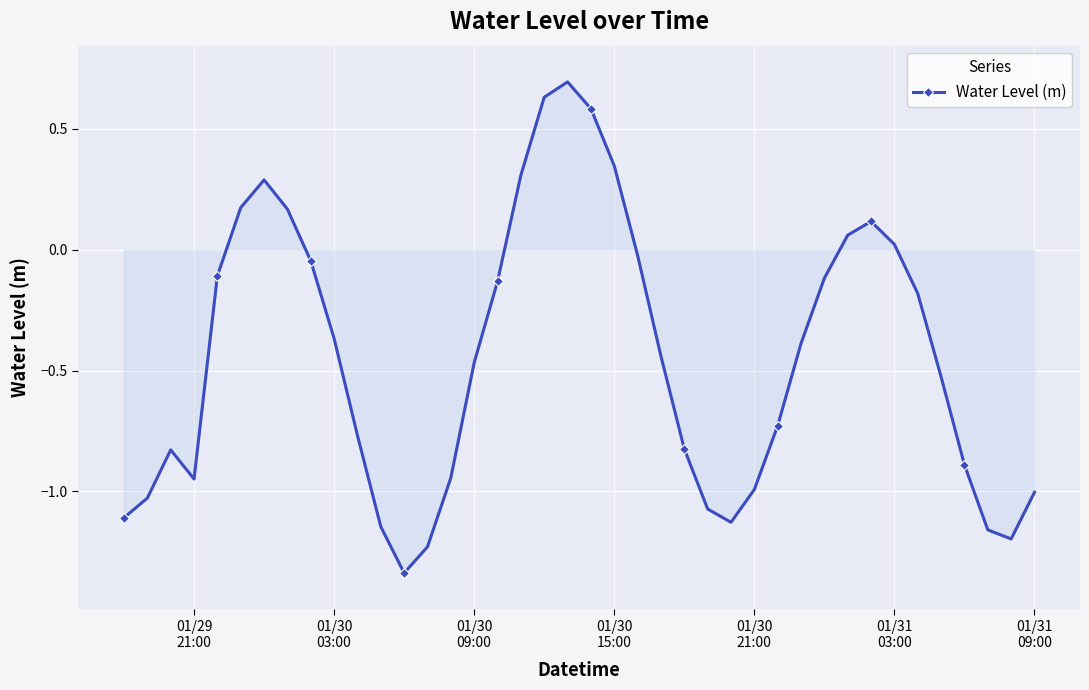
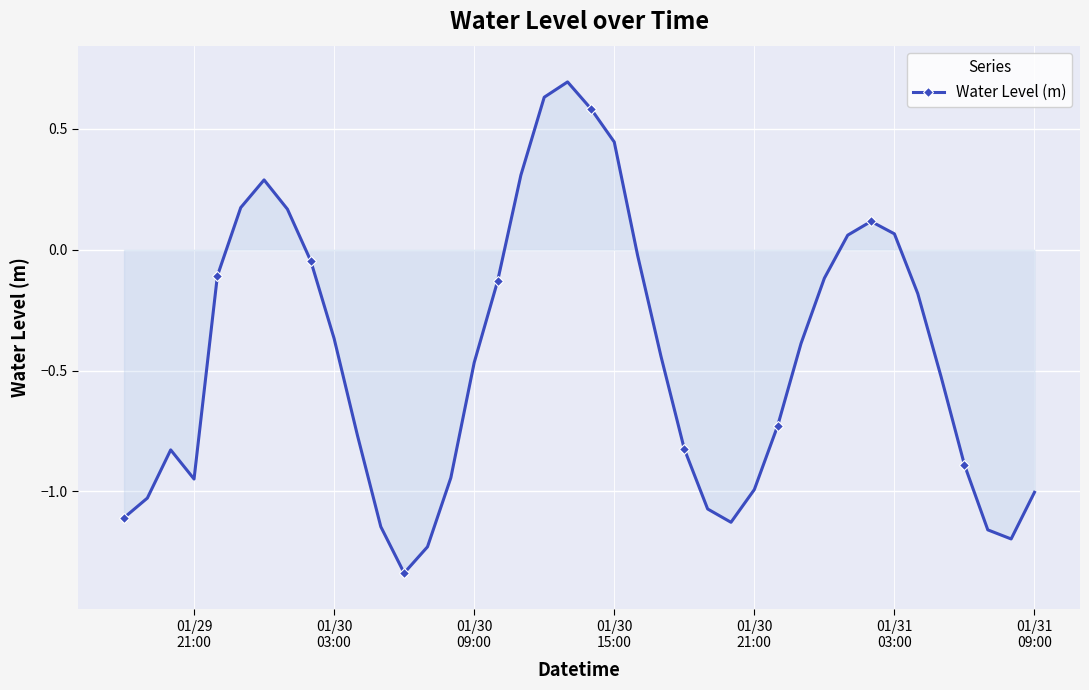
Water Level (m), 01/30 15:00: 0.35 -> 0.45
Water Level (m), 01/31 03:00: 0.02 -> 0.07
